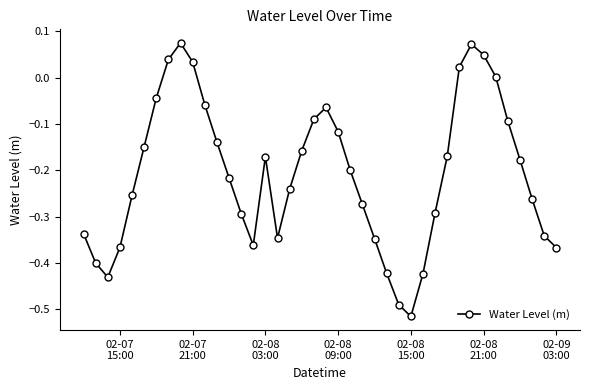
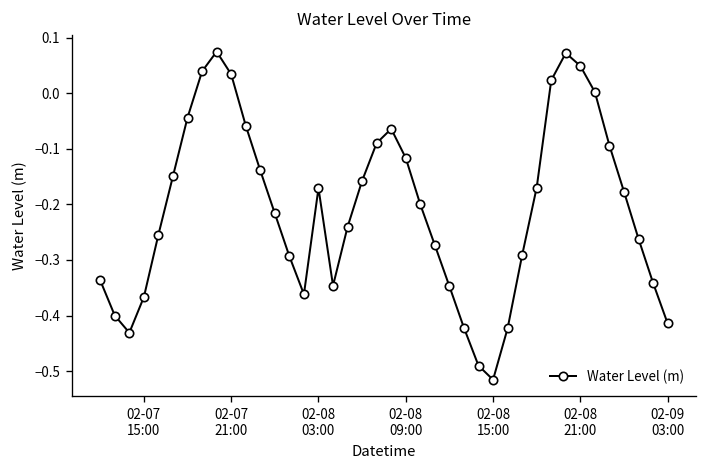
02-09 03:00: -0.37 -> -0.41
